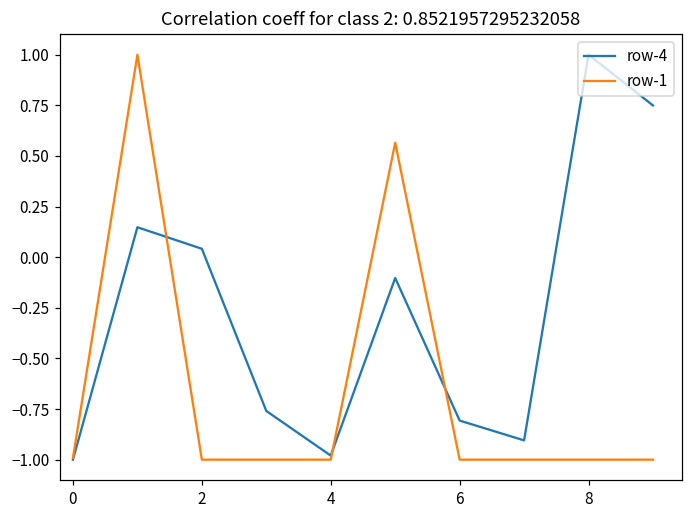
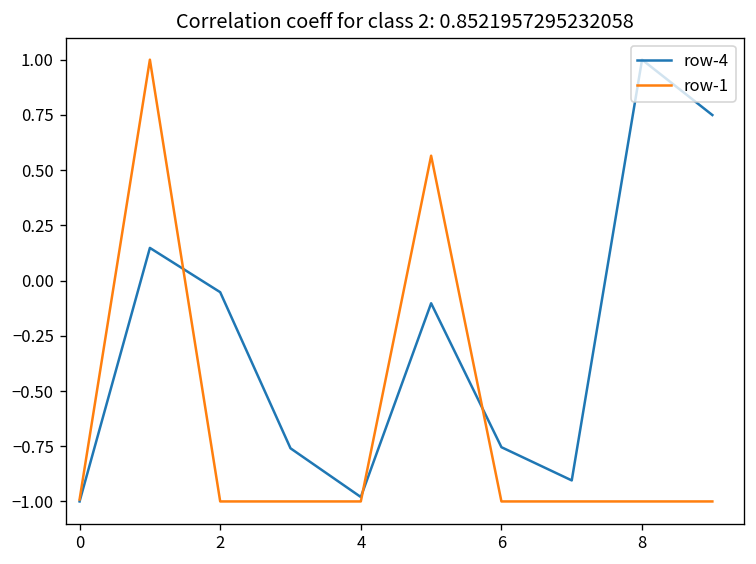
row-4, 2: 0.04 -> -0.05
row-4, 6: -0.81 -> -0.75
